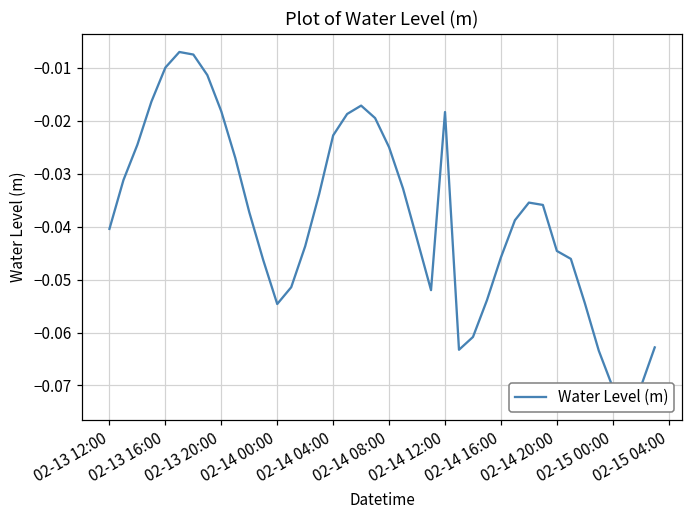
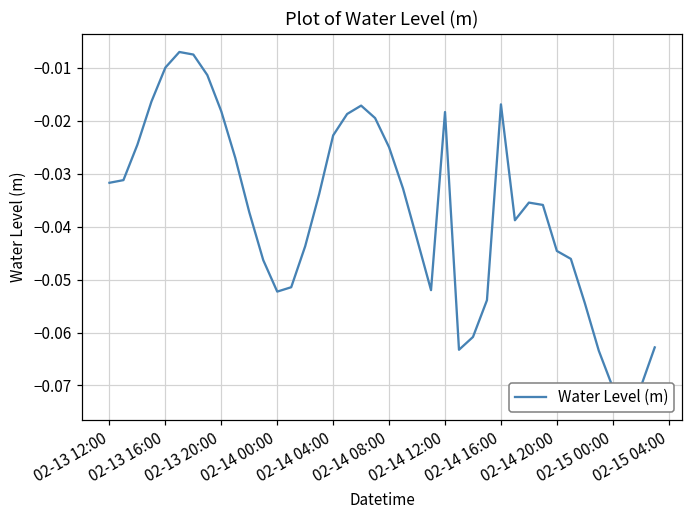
02-13 12:00: -0.040 -> -0.032
02-14 00:00: -0.055 -> -0.052
02-14 16:00: -0.046 -> -0.017
